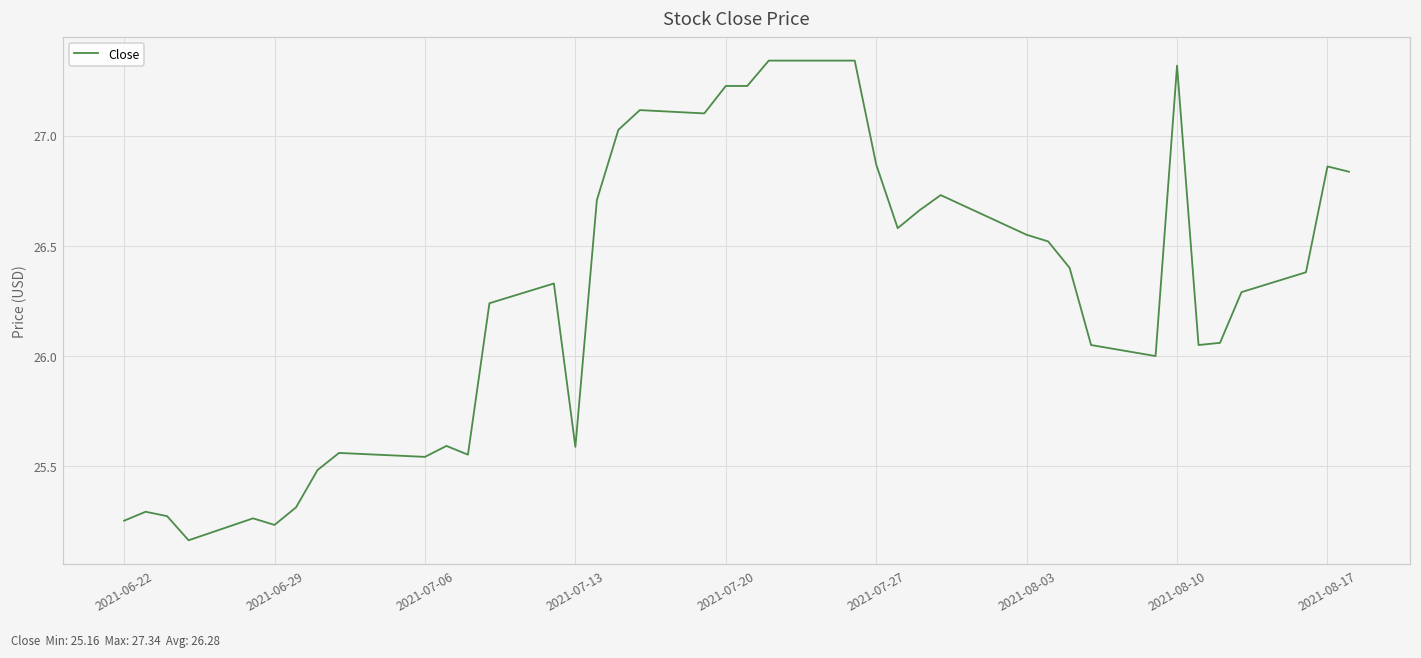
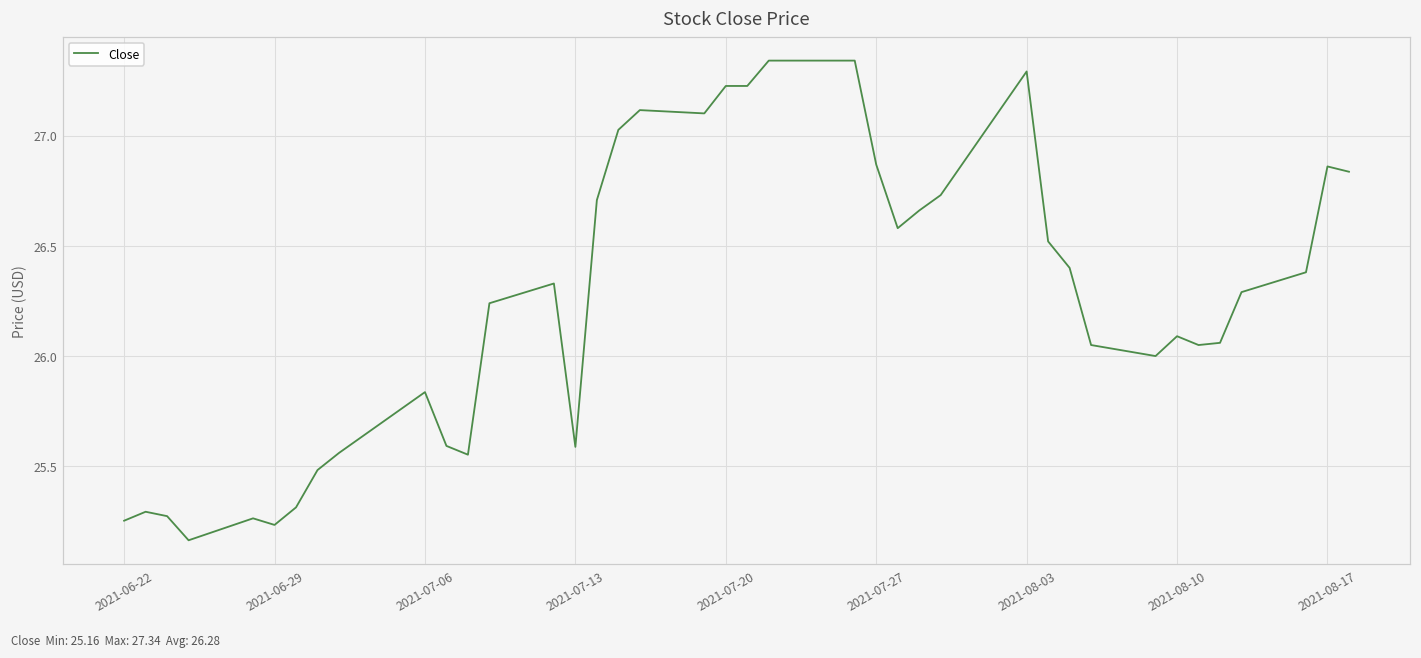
2021-07-06: 25.54 -> 25.84
2021-08-03: 26.55 -> 27.29
2021-08-10: 27.32 -> 26.09
